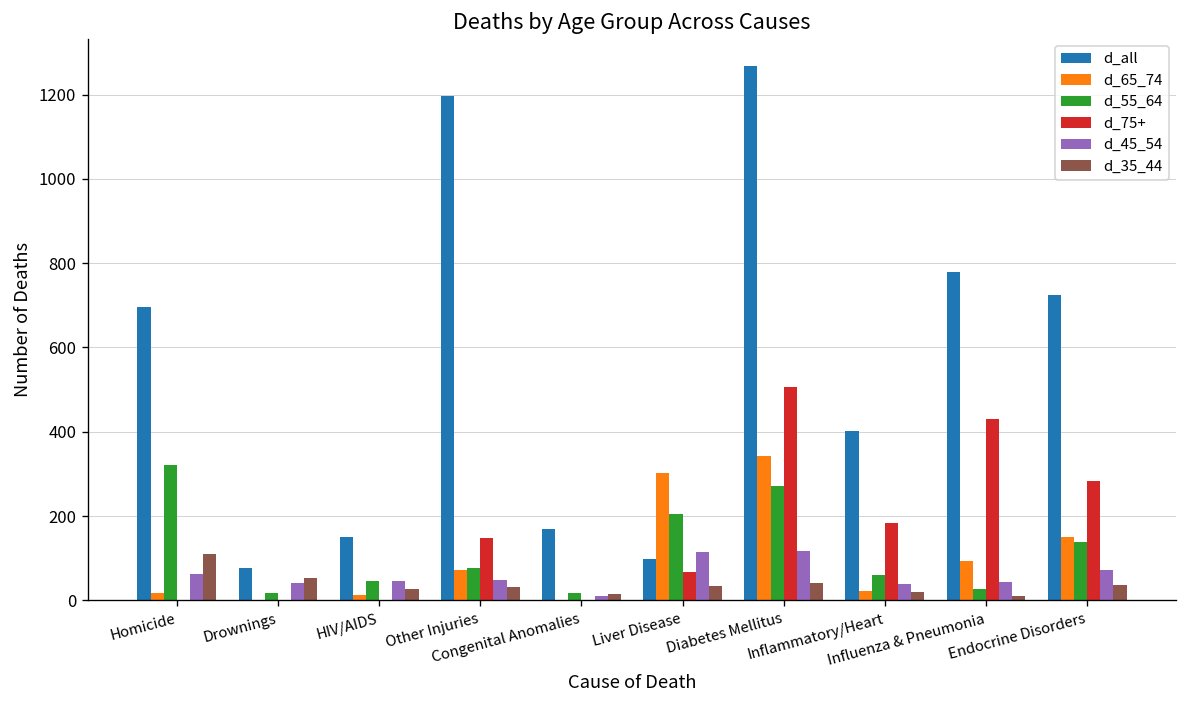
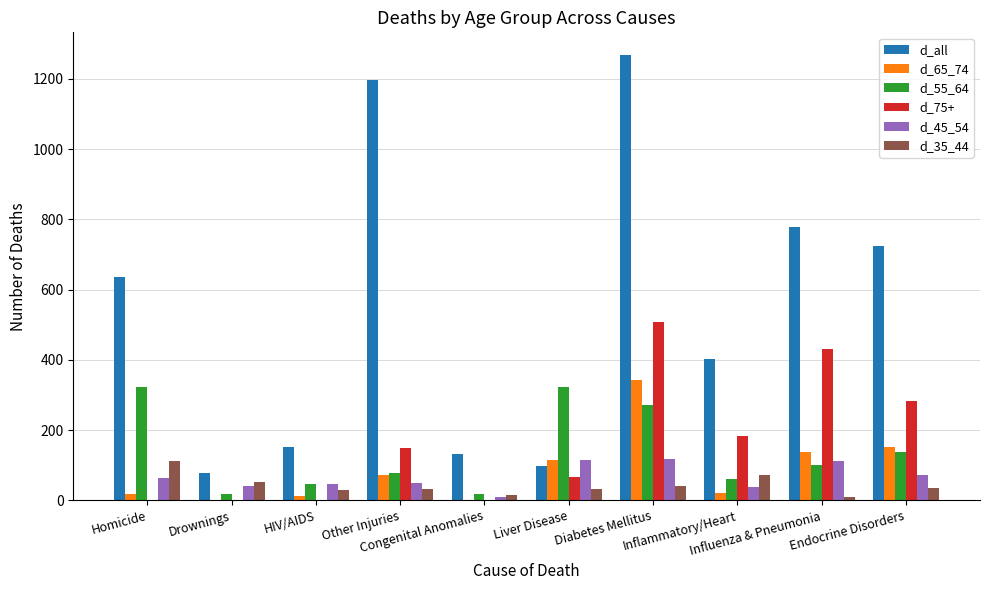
d_all, Homicide: 700 -> 640
d_all, Congenital Anomalies: 170 -> 130
d_65_74, Liver Disease: 300 -> 120
d_55_64, Liver Disease: 200 -> 320
d_35_44, Inflammatory/Heart: 20 -> 70
d_65_74, Influenza & Pneumonia: 90 -> 140
d_55_64, Influenza & Pneumonia: 30 -> 100
d_45_54, Influenza & Pneumonia: 40 -> 110
